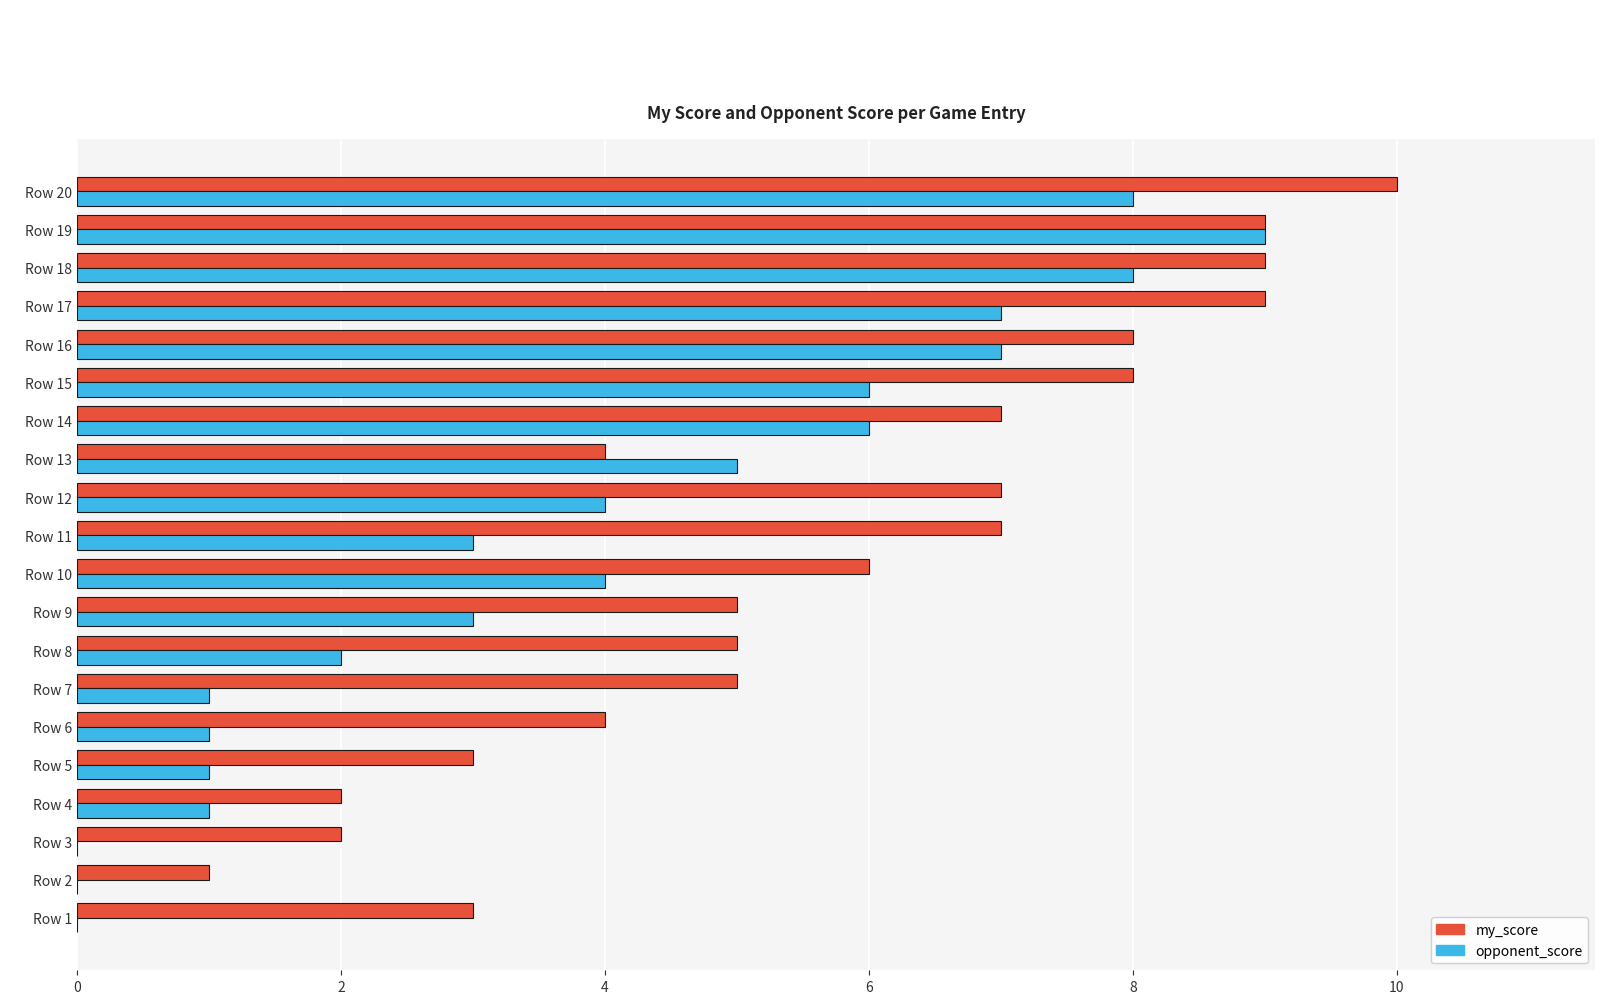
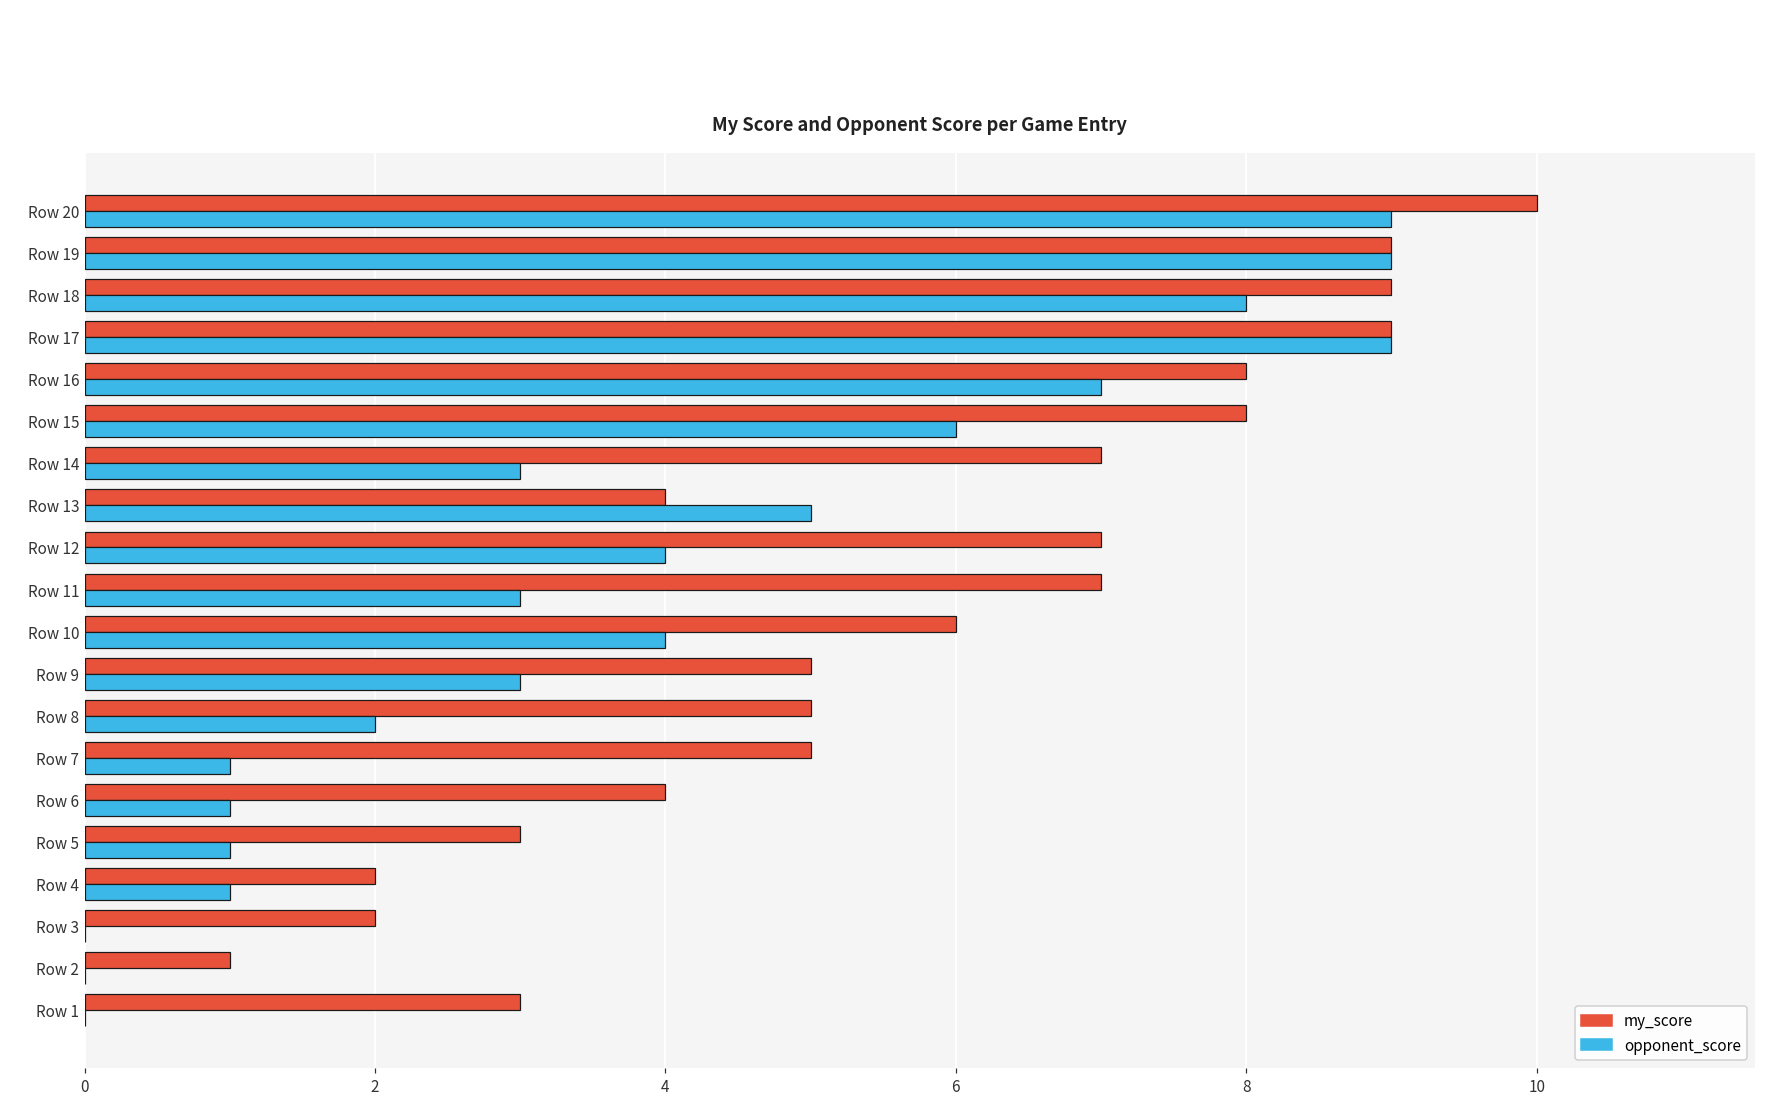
opponent_score, Row 20: 8 -> 9
opponent_score, Row 17: 7 -> 9
opponent_score, Row 14: 6 -> 3
